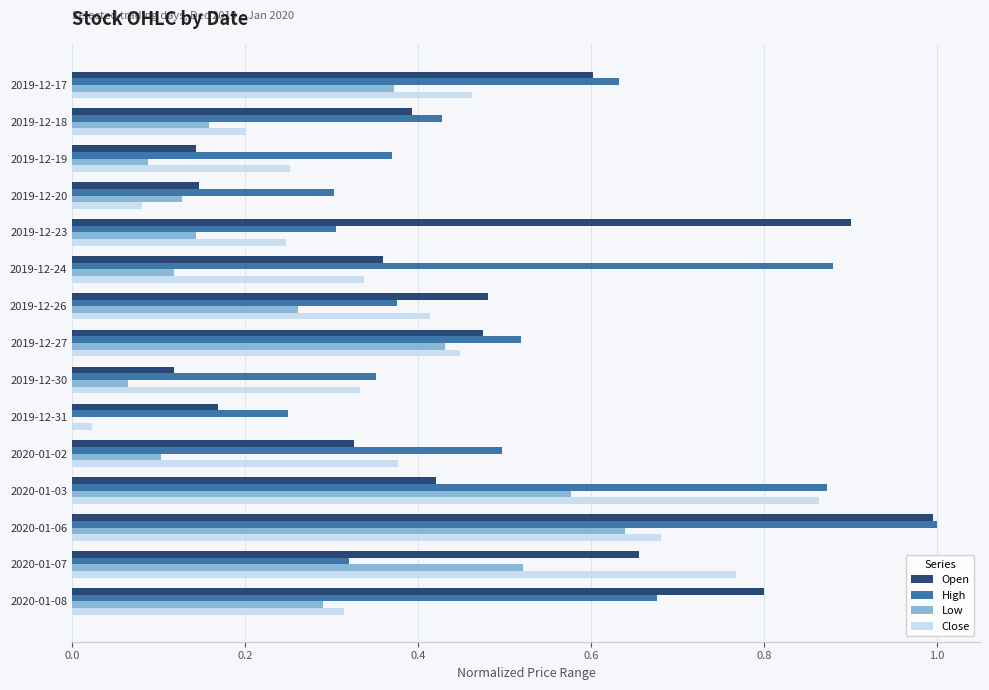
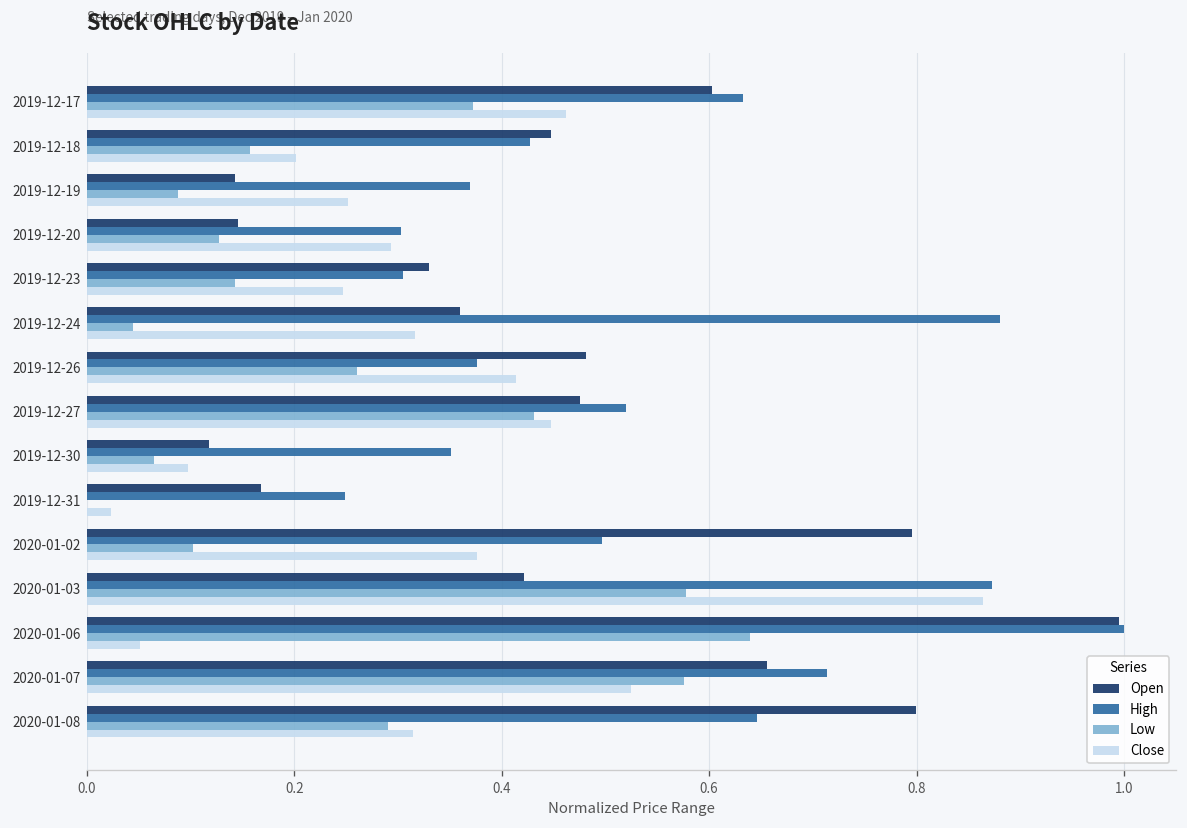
Open, 2019-12-18: 0.39 -> 0.45
Close, 2019-12-20: 0.08 -> 0.29
Open, 2019-12-23: 0.90 -> 0.33
Low, 2019-12-24: 0.12 -> 0.04
Close, 2019-12-24: 0.34 -> 0.32
Close, 2019-12-30: 0.33 -> 0.10
Open, 2020-01-02: 0.33 -> 0.80
Close, 2020-01-06: 0.68 -> 0.05
High, 2020-01-07: 0.32 -> 0.71
Low, 2020-01-07: 0.52 -> 0.58
Close, 2020-01-07: 0.77 -> 0.52
High, 2020-01-08: 0.68 -> 0.65
